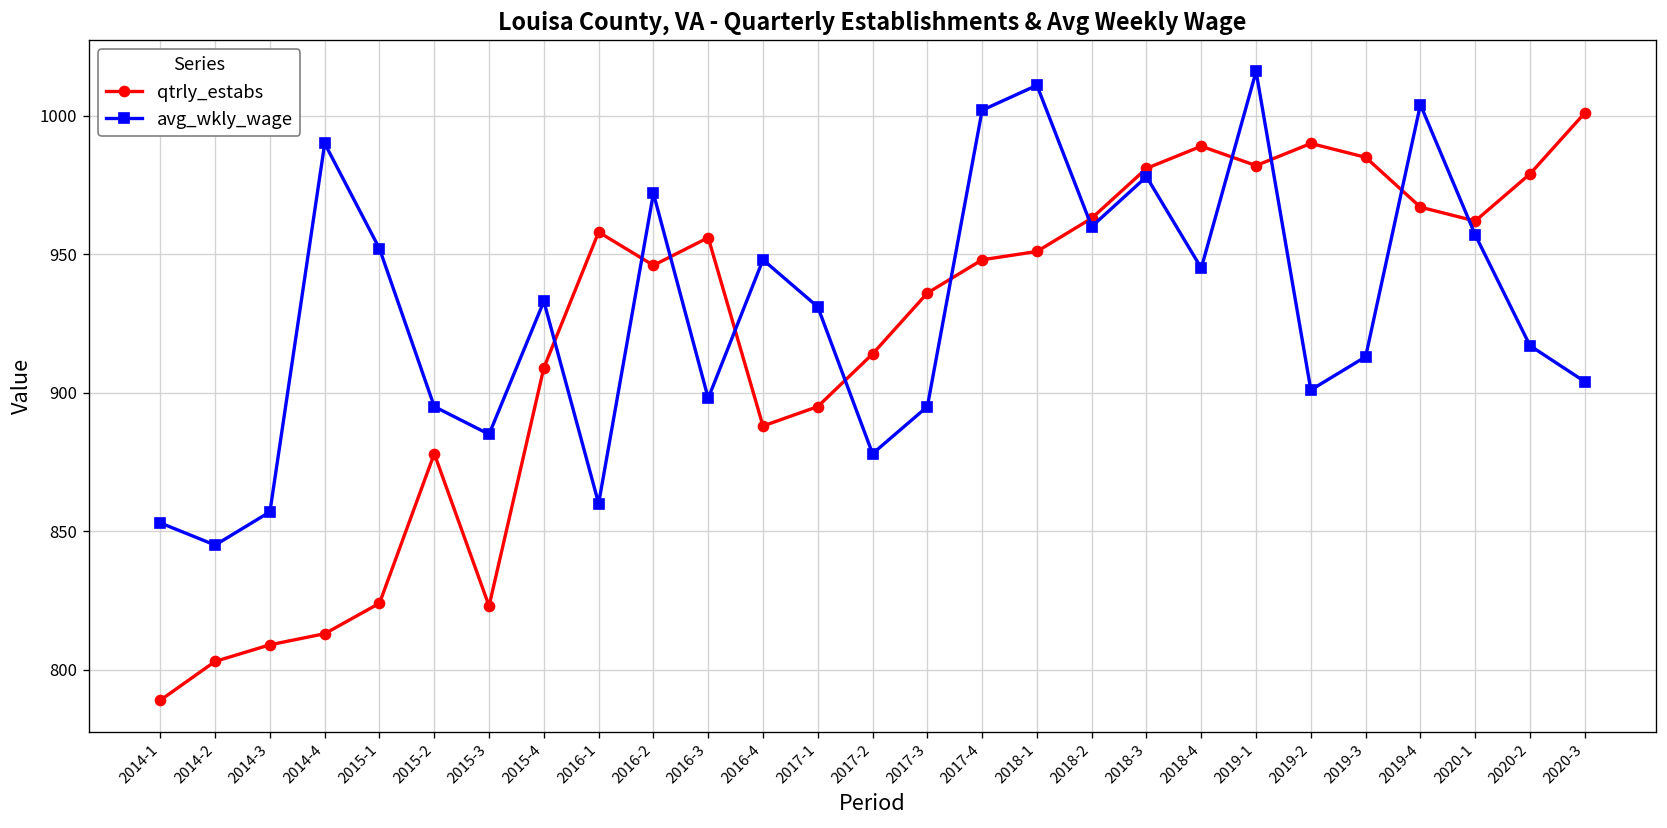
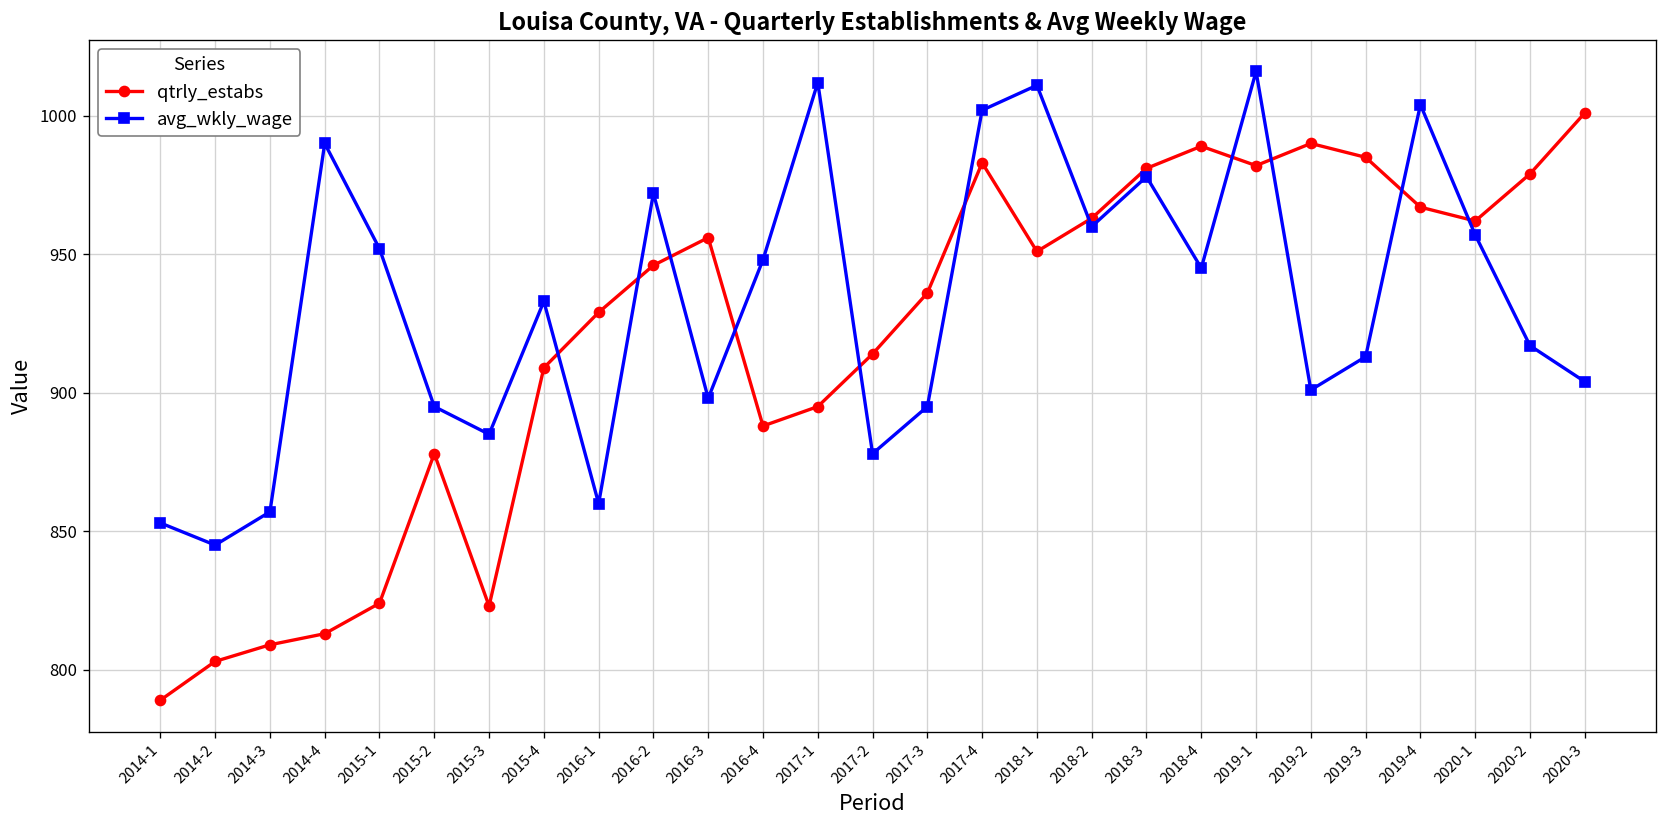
qtrly_estabs, 2016-1: 958 -> 929
avg_wkly_wage, 2017-1: 931 -> 1012
qtrly_estabs, 2017-4: 948 -> 983
